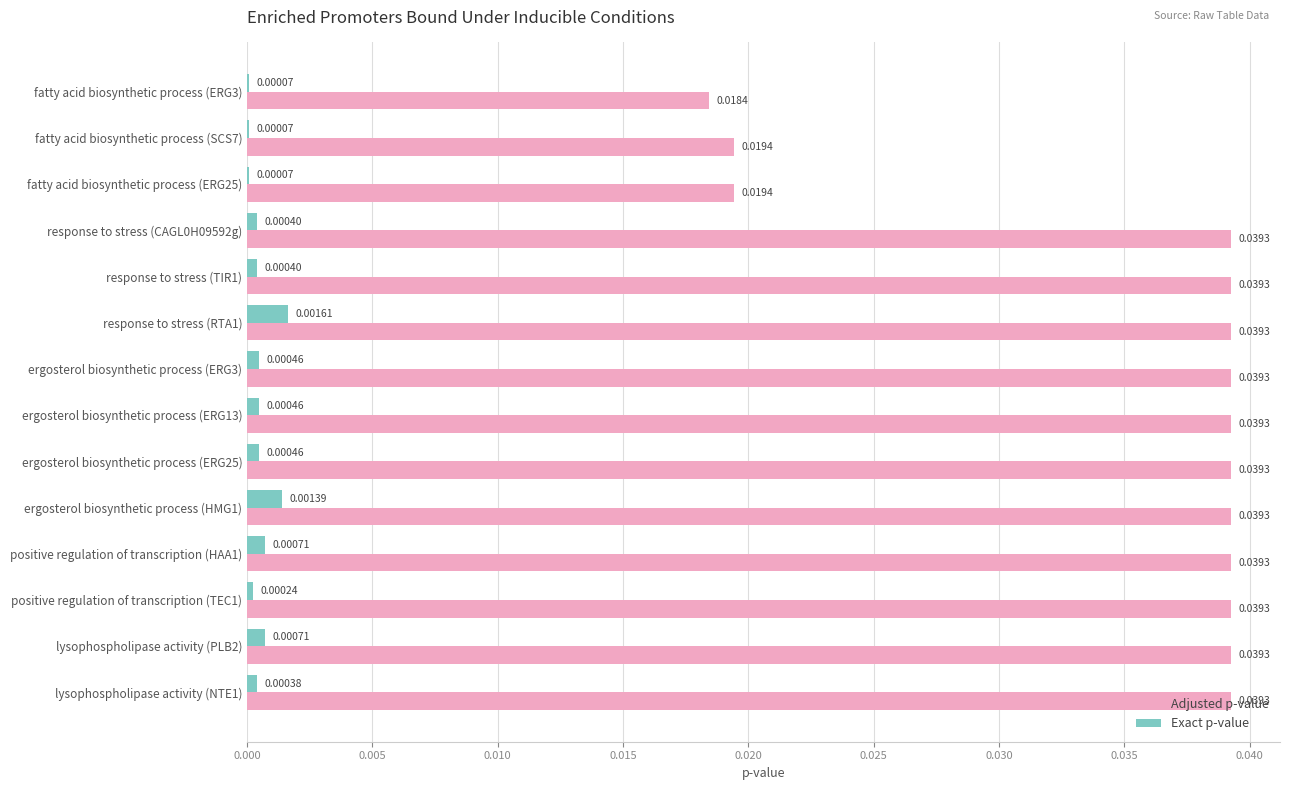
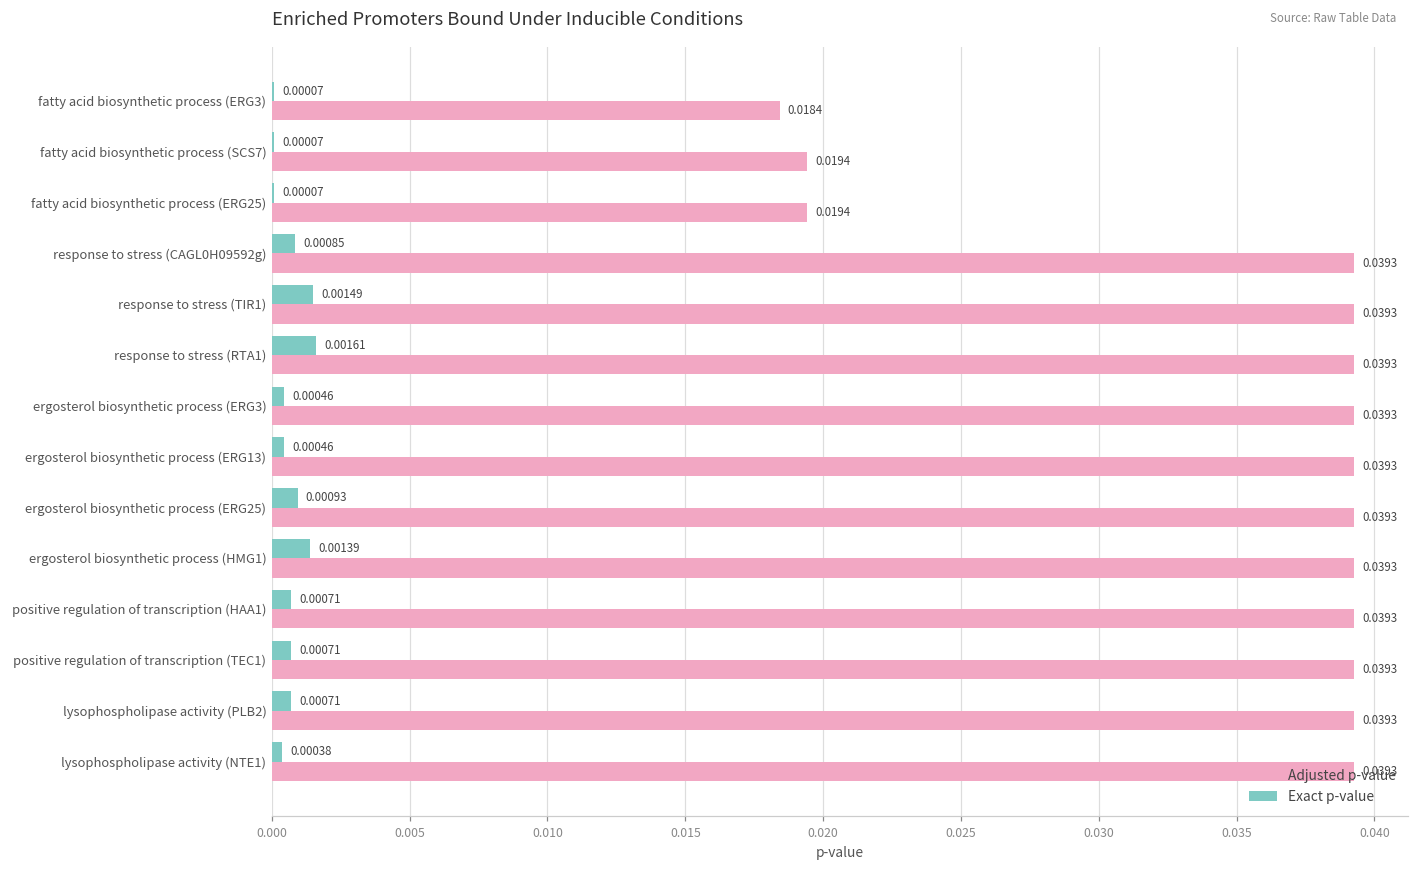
Exact p-value, response to stress (CAGL0H09592g): 0.00040 -> 0.00085
Exact p-value, response to stress (TIR1): 0.00040 -> 0.00149
Exact p-value, ergosterol biosynthetic process (ERG25): 0.00046 -> 0.00093
Exact p-value, positive regulation of transcription (TEC1): 0.00024 -> 0.00071
